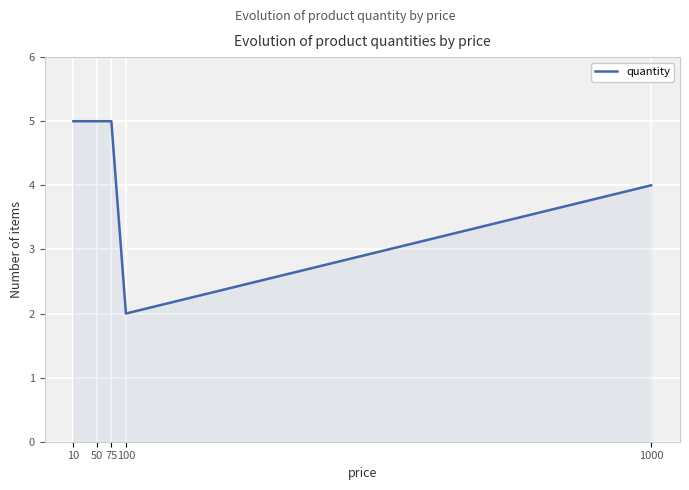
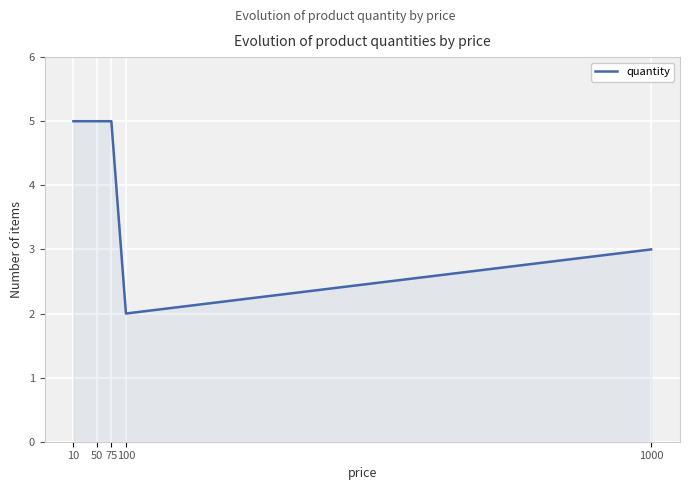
1000: 4 -> 3
